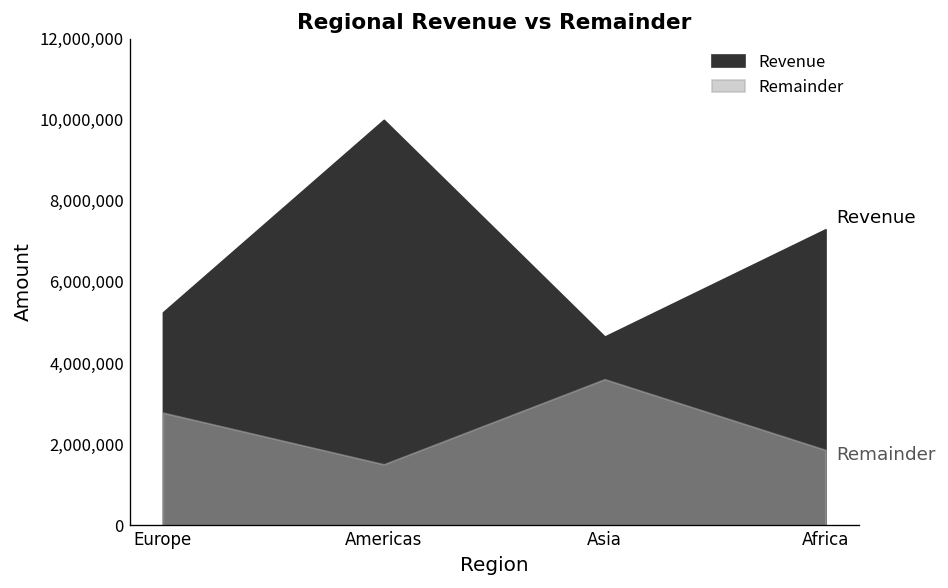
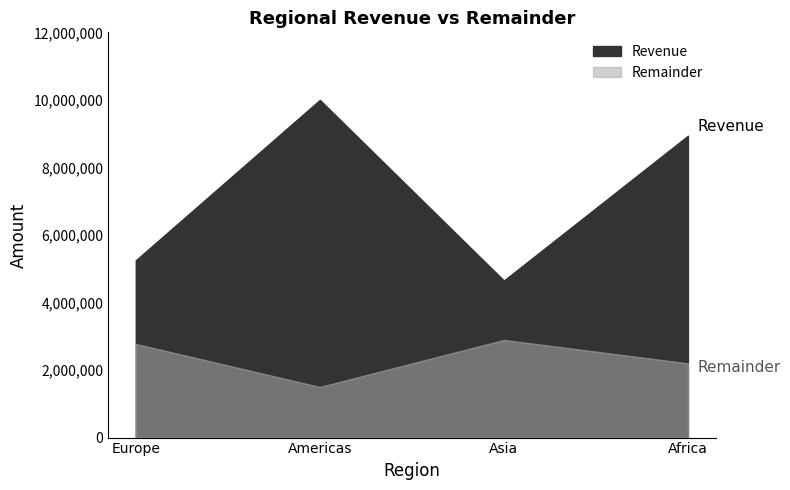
Remainder, Asia: 3,600,000 -> 2,900,000
Revenue, Africa: 7,300,000 -> 8,900,000
Remainder, Africa: 1,900,000 -> 2,200,000
